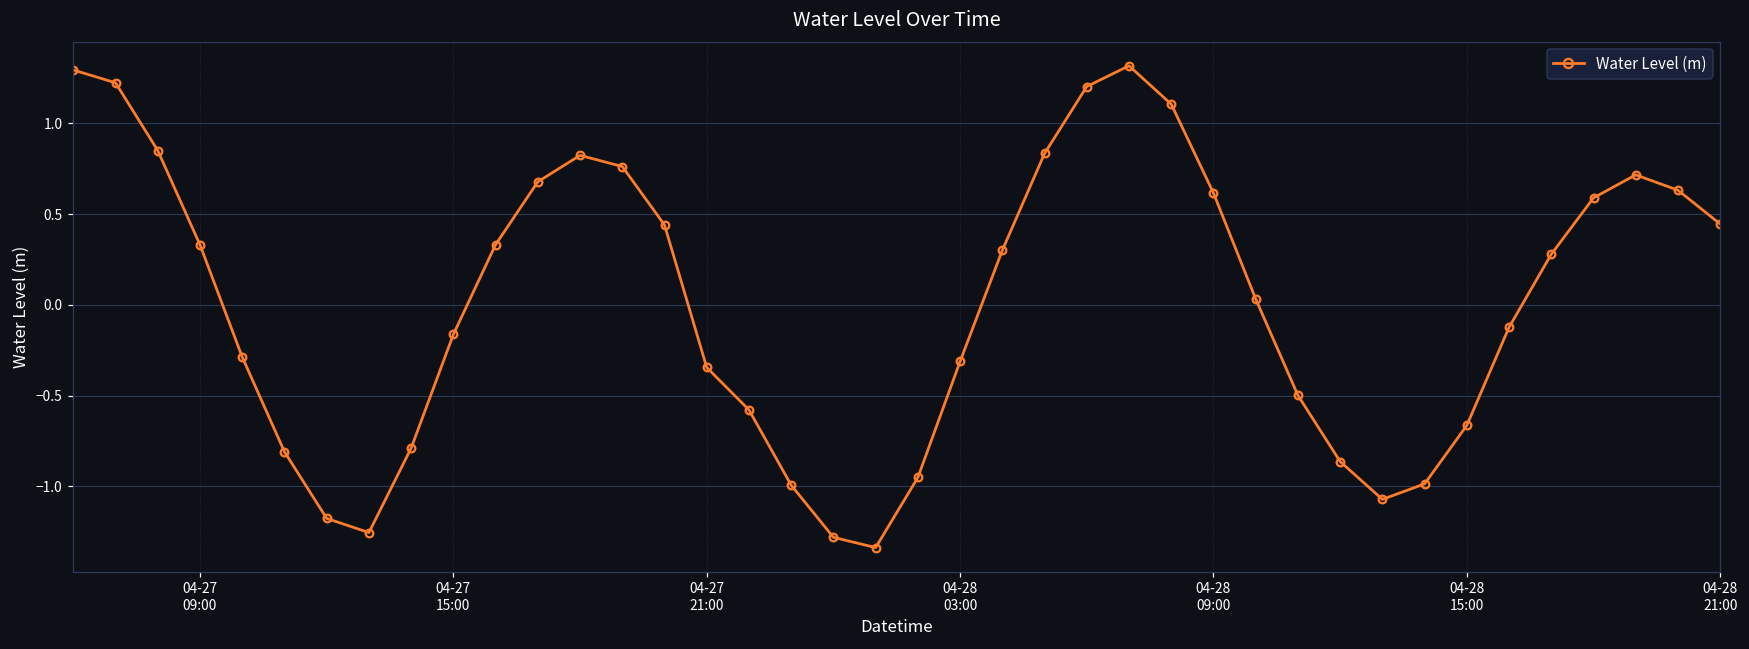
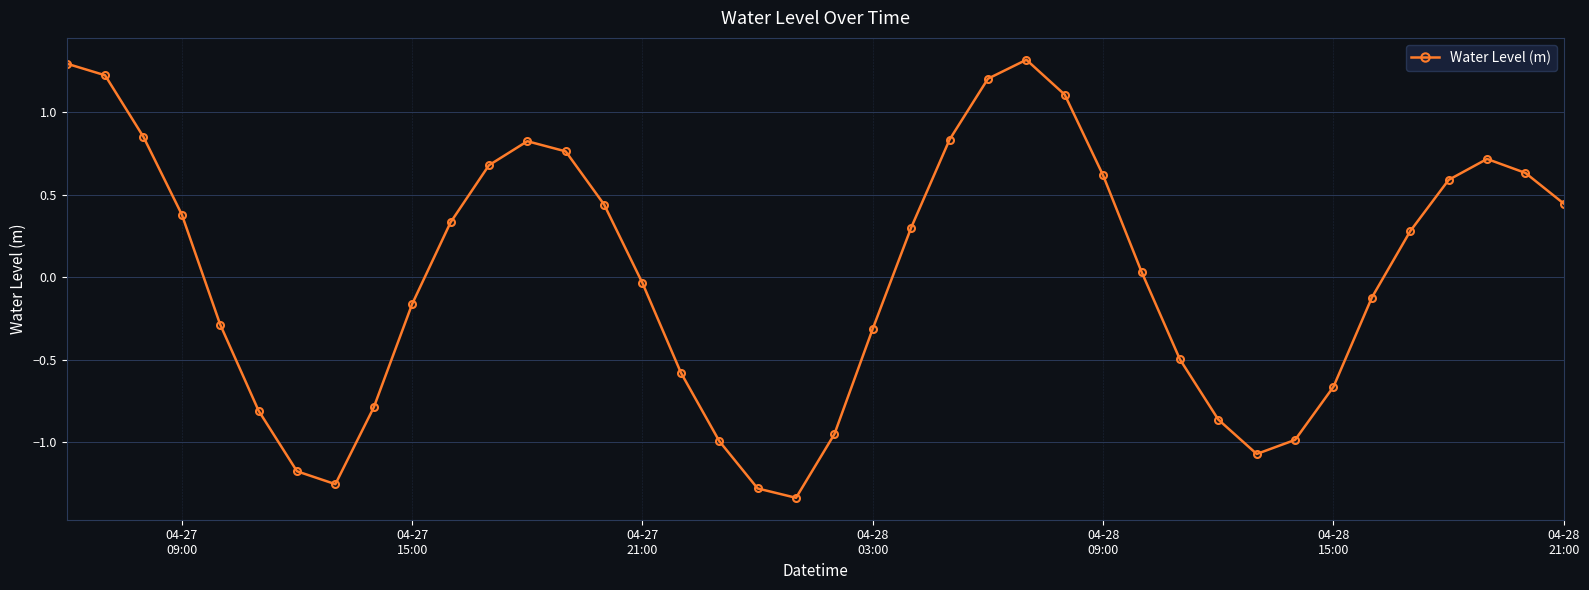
04-27 09:00: 0.33 -> 0.38
04-27 21:00: -0.34 -> -0.04
